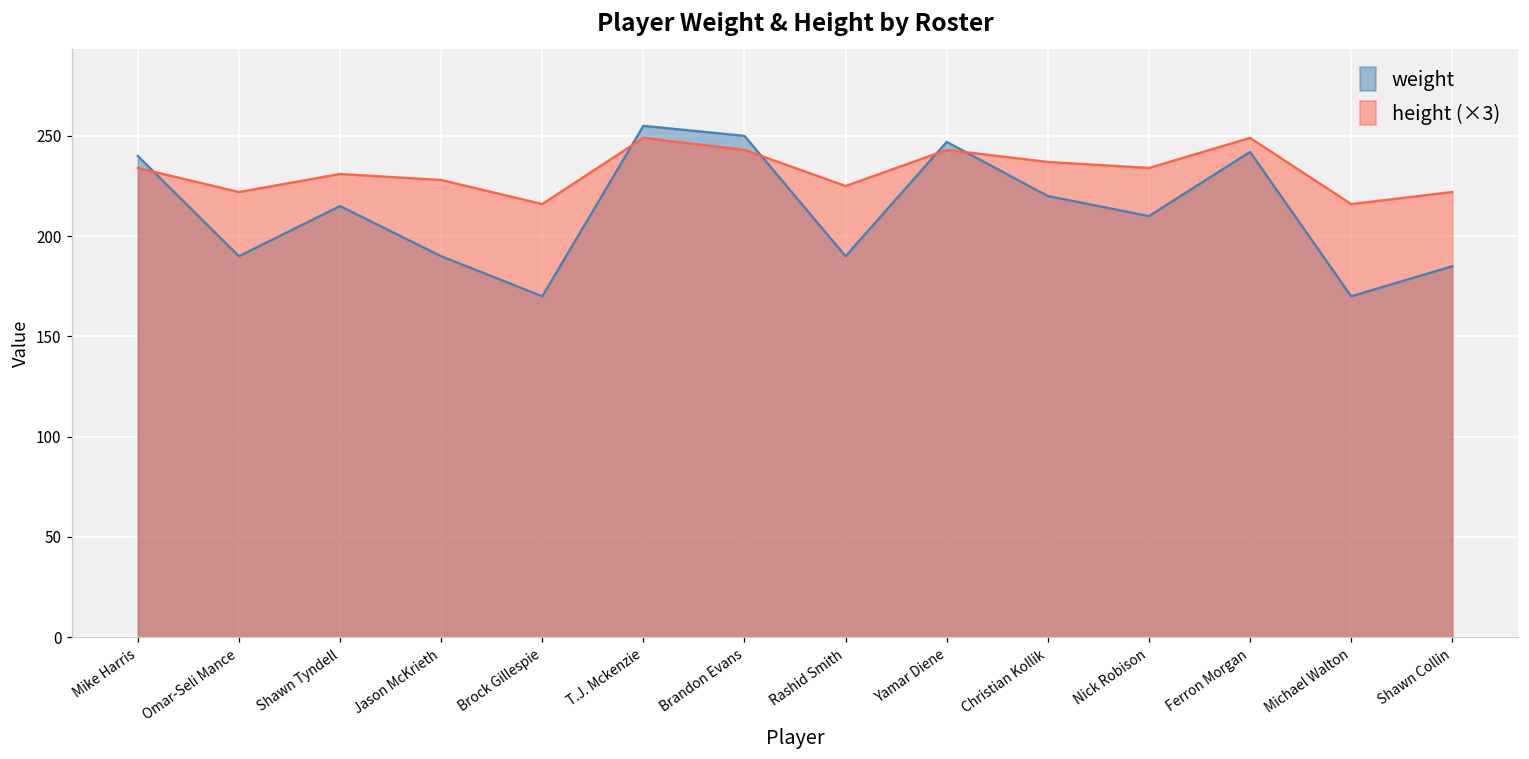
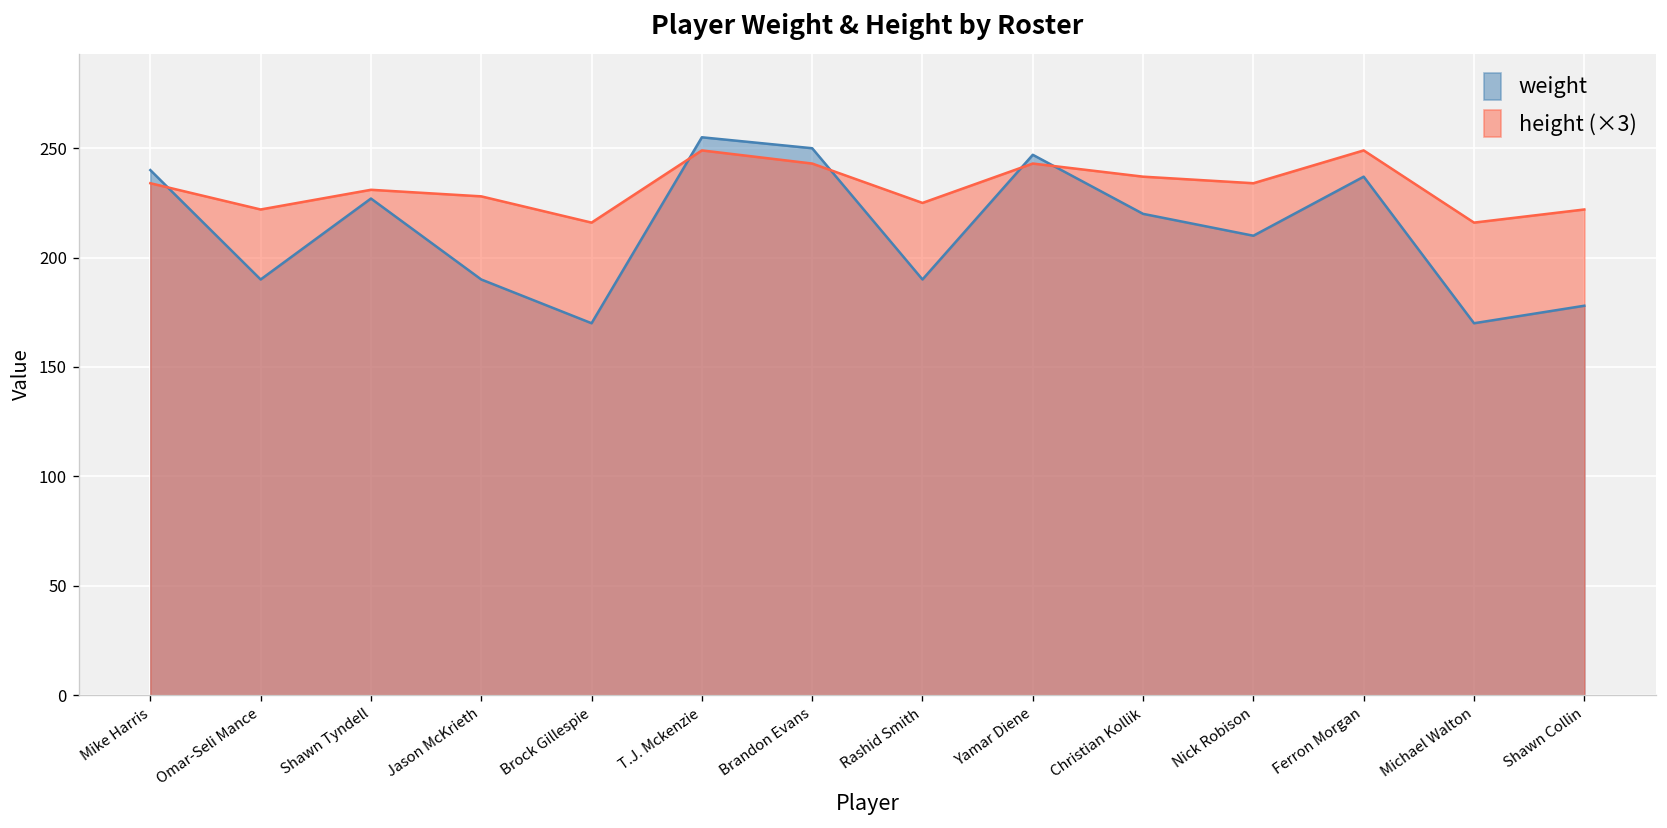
weight, Shawn Tyndell: 215 -> 227
weight, Ferron Morgan: 242 -> 237
weight, Shawn Collin: 185 -> 178
